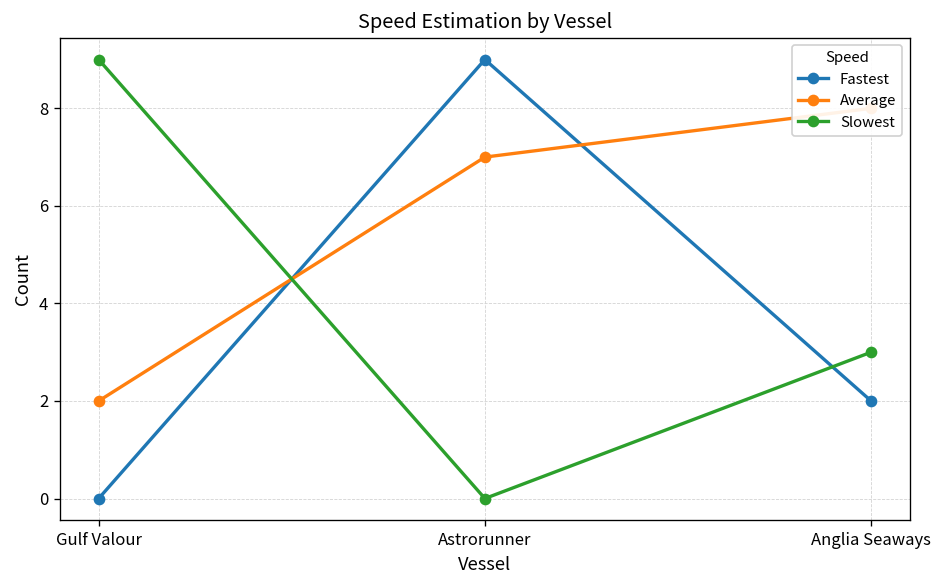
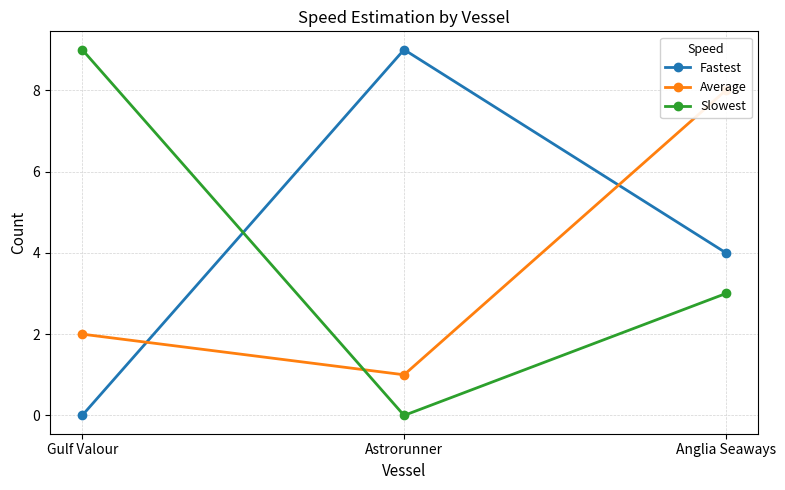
Average, Astrorunner: 7 -> 1
Fastest, Anglia Seaways: 2 -> 4
